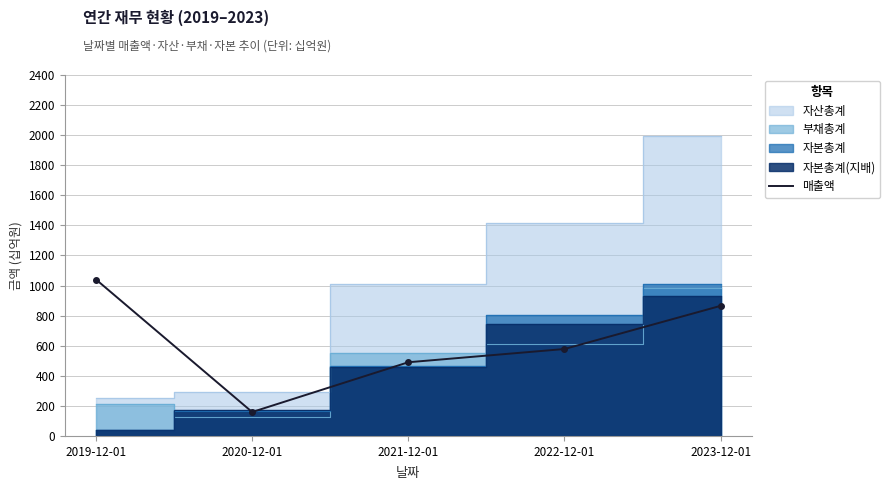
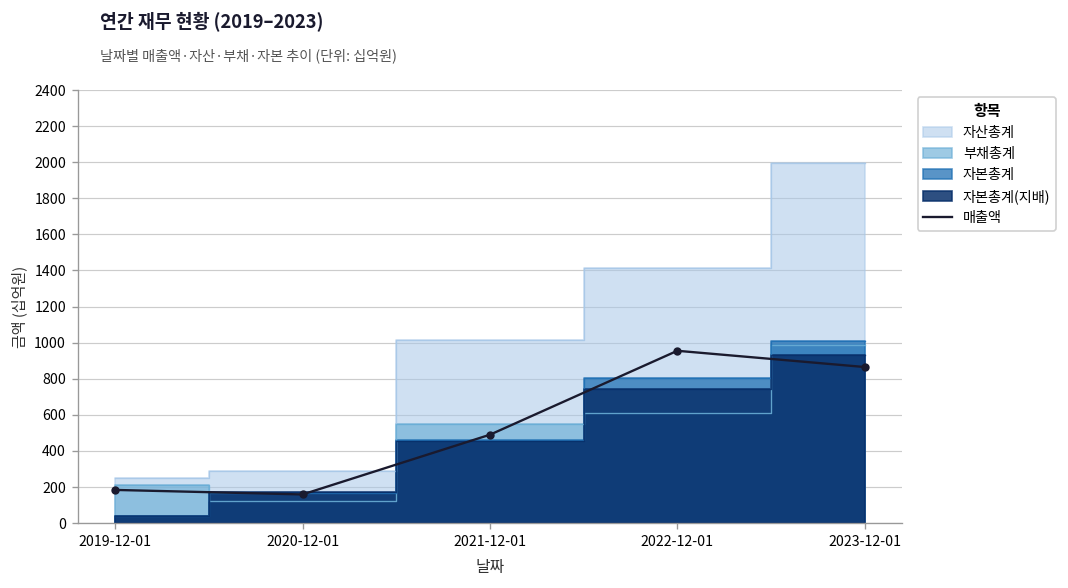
매출액, 2019-12-01: 1040 -> 180
매출액, 2022-12-01: 580 -> 960
